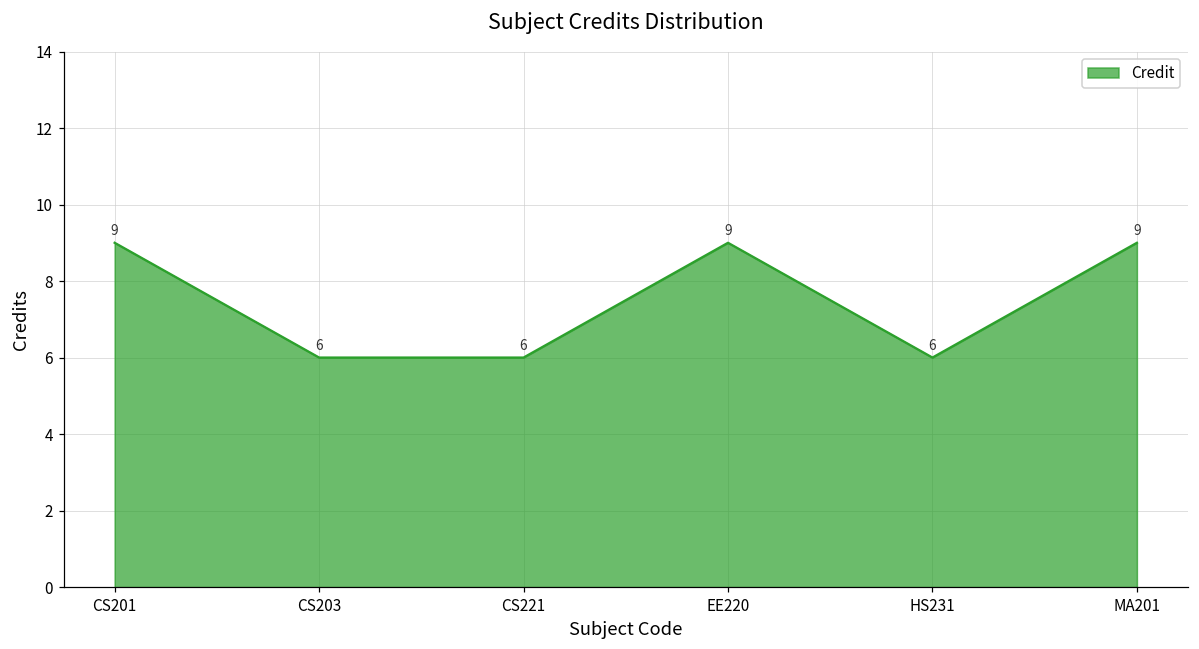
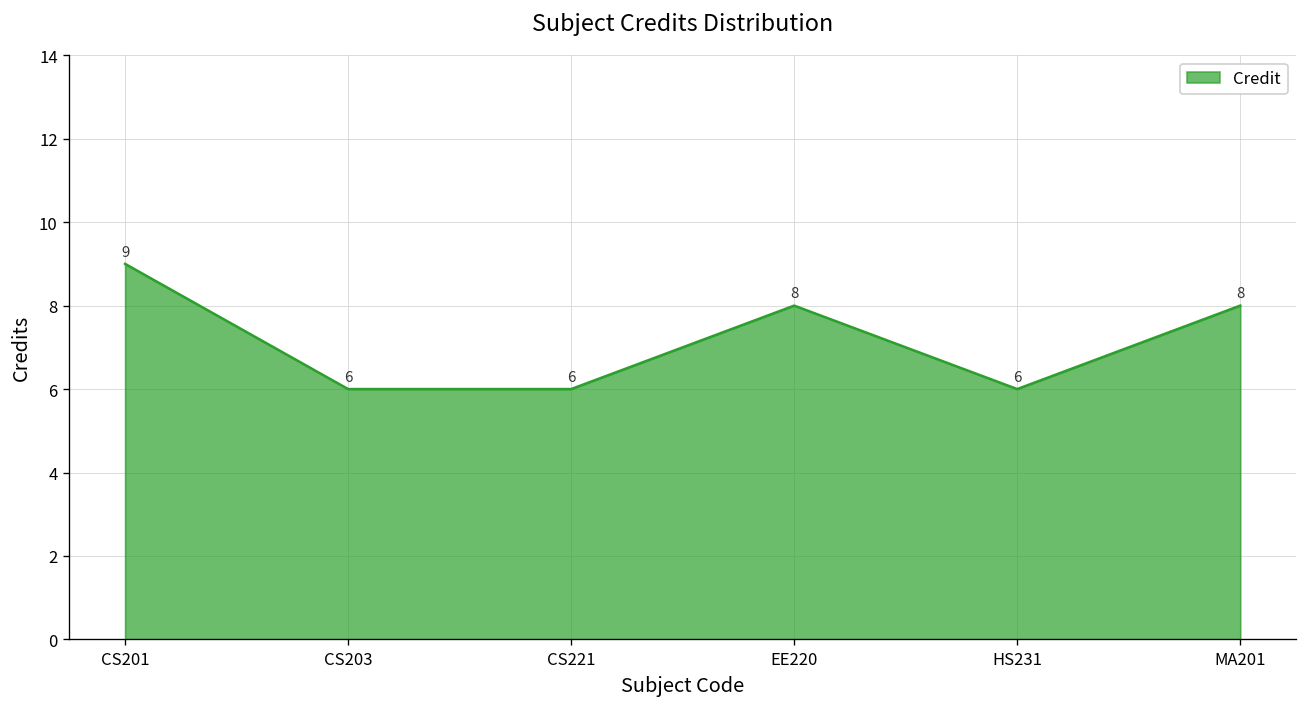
EE220: 9 -> 8
MA201: 9 -> 8
